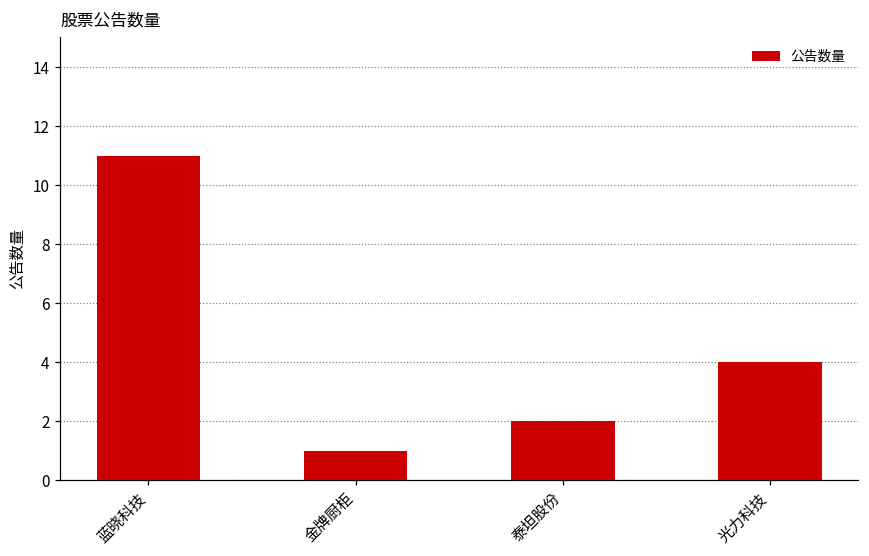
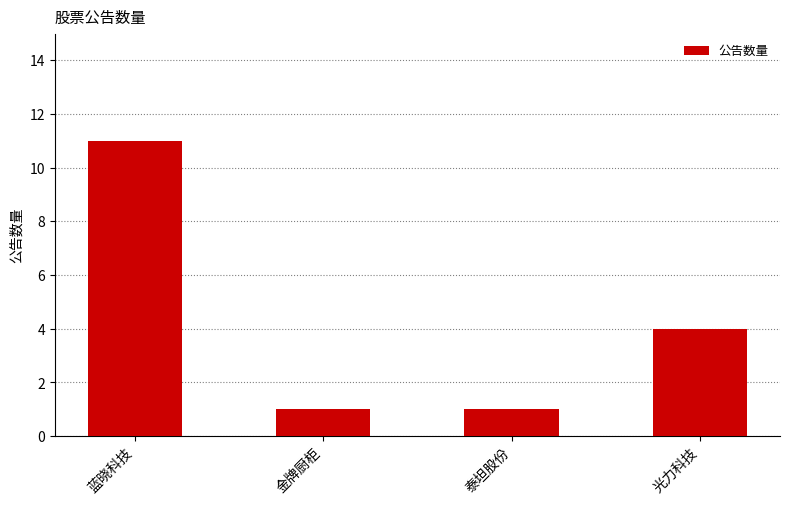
泰坦股份: 2 -> 1
